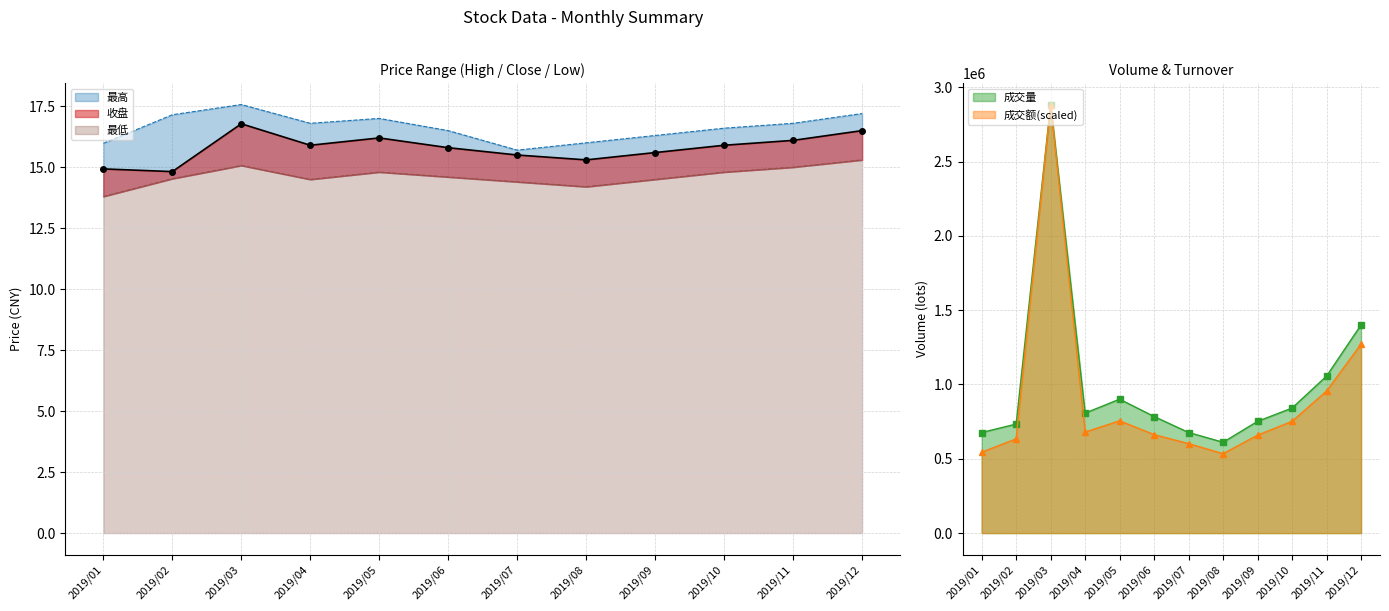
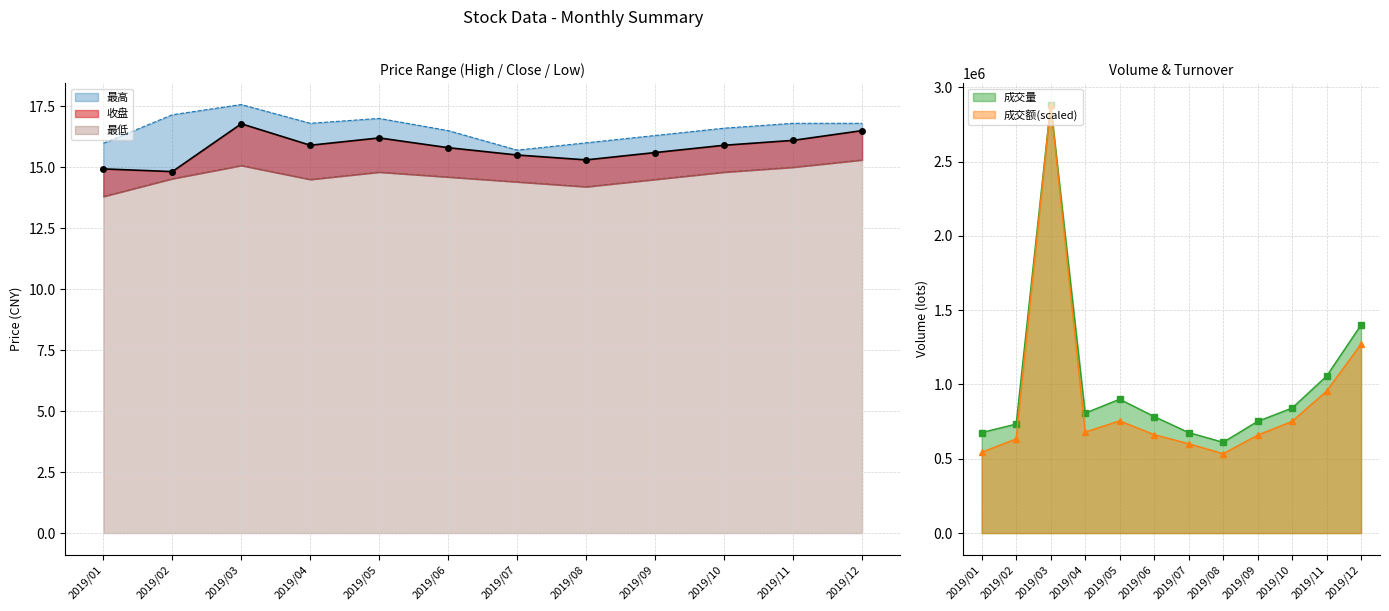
Price Range (High / Close / Low), 最高, 2019/12: 17.2 -> 16.8
